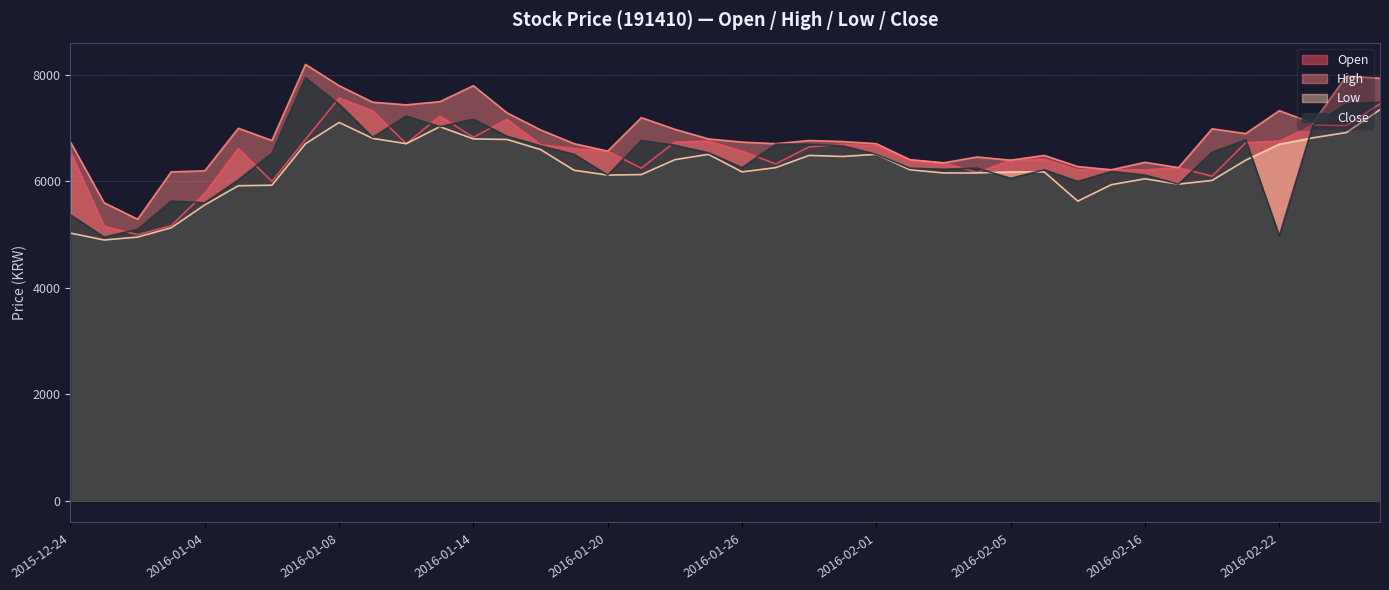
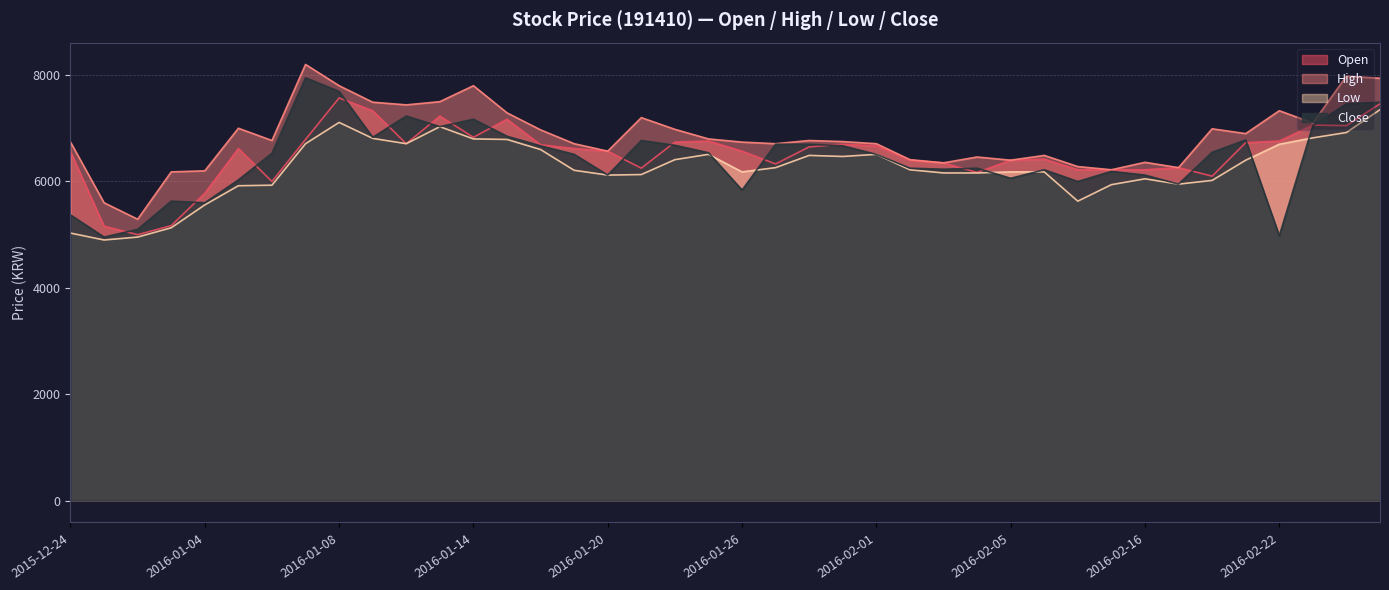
Close, 2016-01-08: 7500 -> 7700
Close, 2016-01-26: 6300 -> 5800
